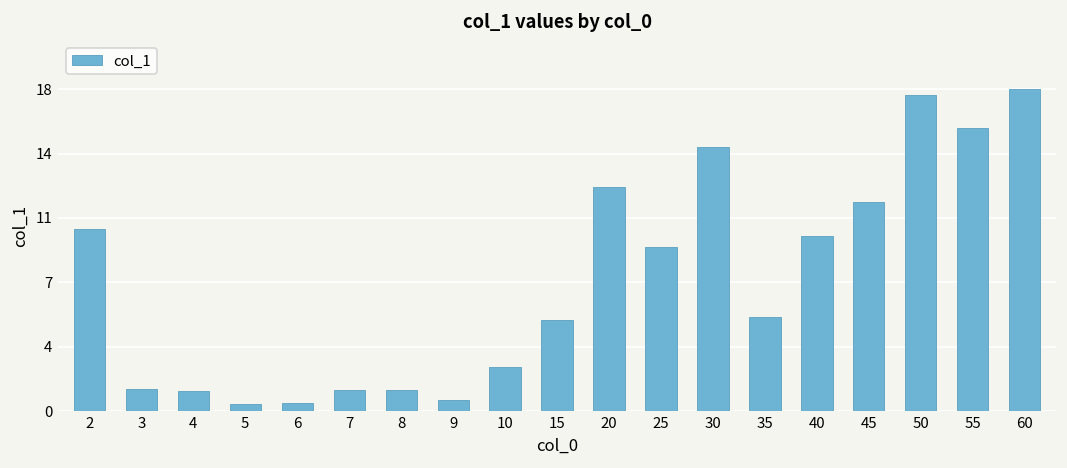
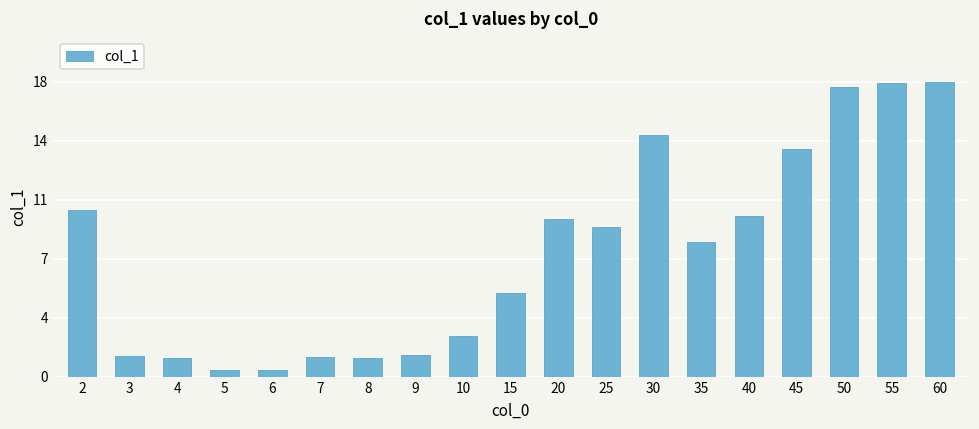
9: 0.6 -> 1.3
20: 12.4 -> 9.6
35: 5.2 -> 8.2
45: 11.6 -> 13.8
55: 15.7 -> 17.8
